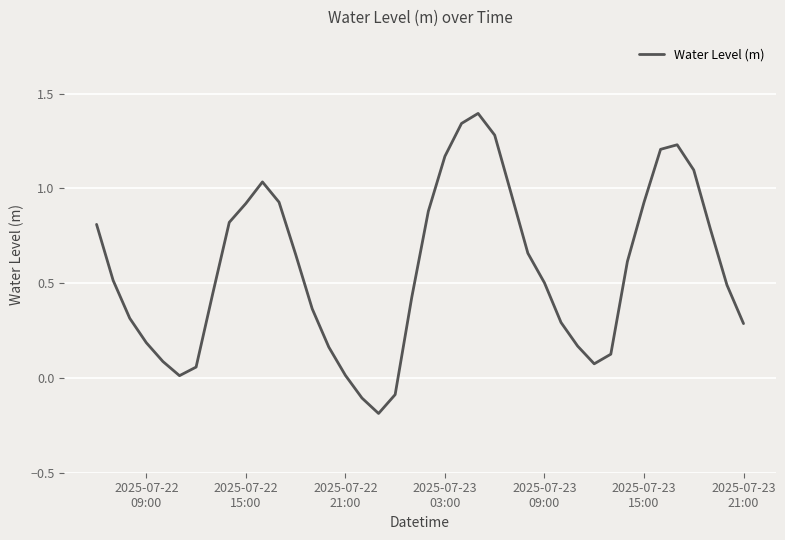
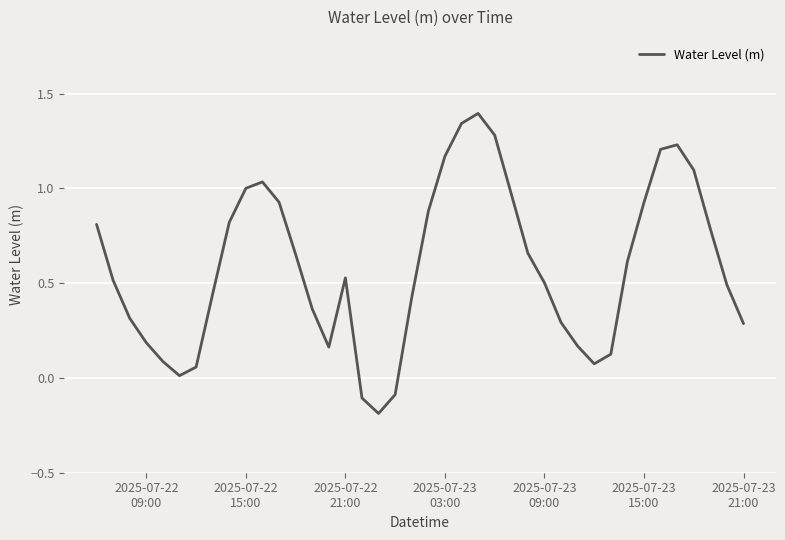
2025-07-22 15:00: 0.92 -> 1.00
2025-07-22 21:00: 0.01 -> 0.53
